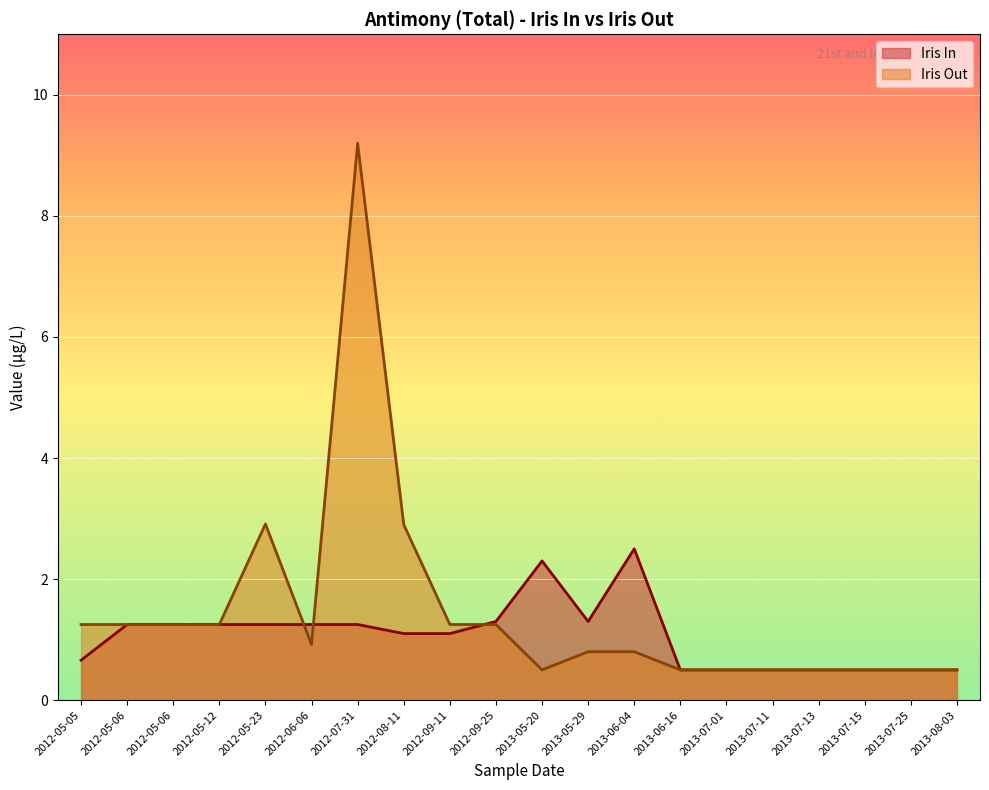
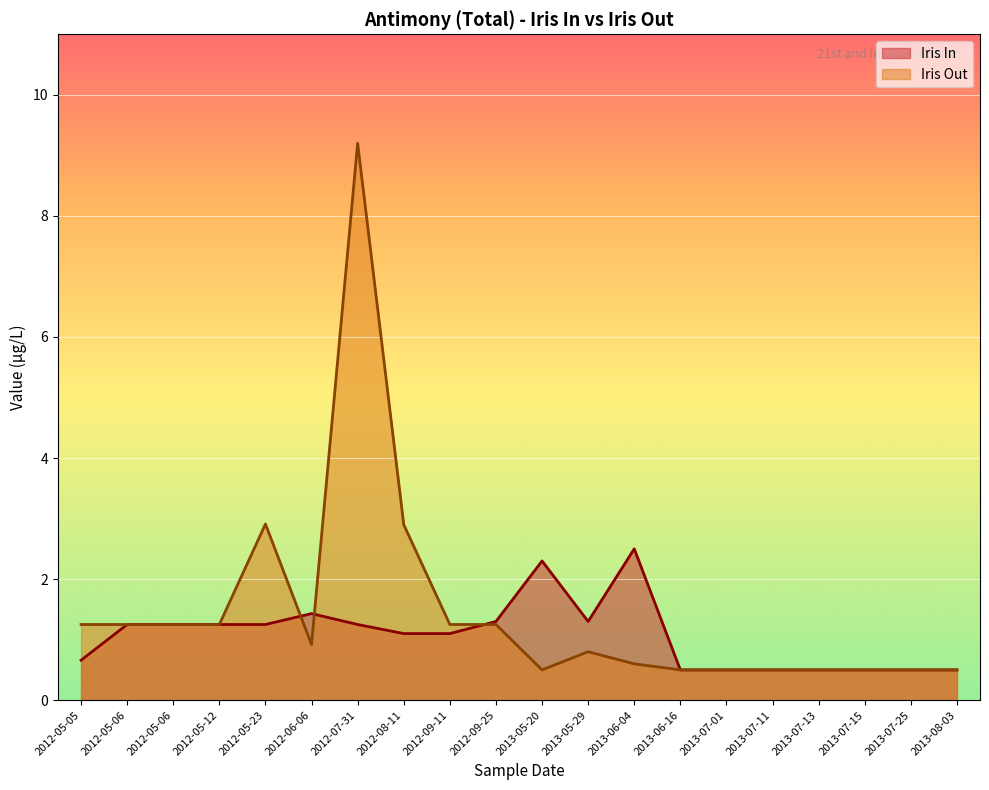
Iris In, 2012-06-06: 1.3 -> 1.4
Iris Out, 2013-06-04: 0.8 -> 0.6
